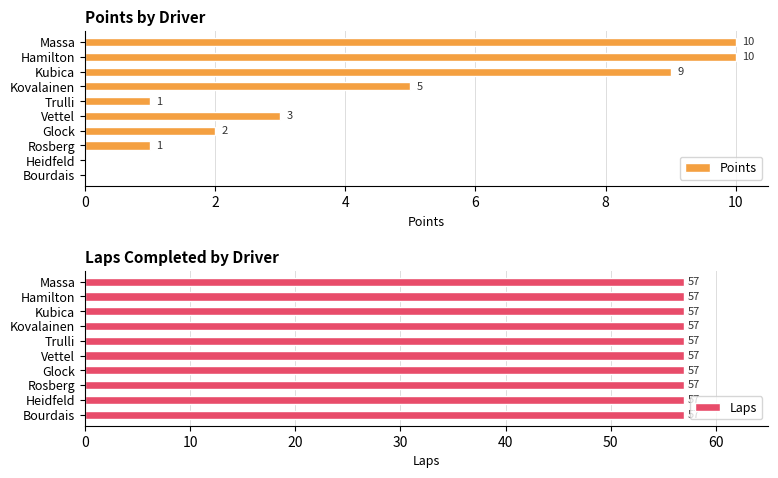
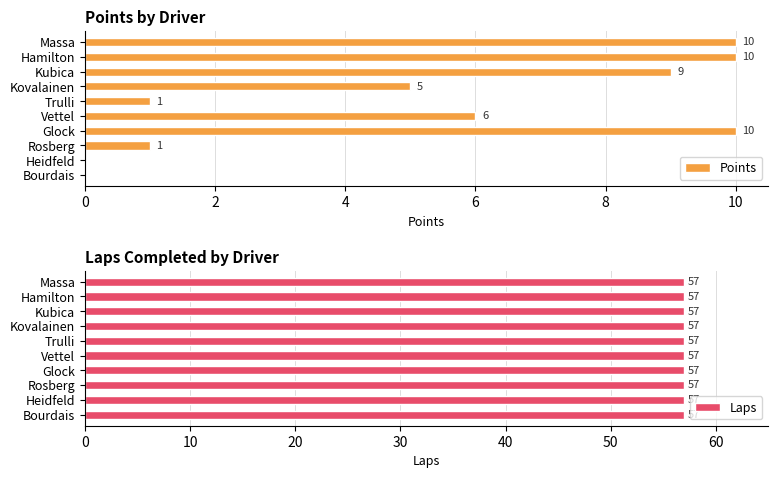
Points by Driver, Vettel: 3 -> 6
Points by Driver, Glock: 2 -> 10
